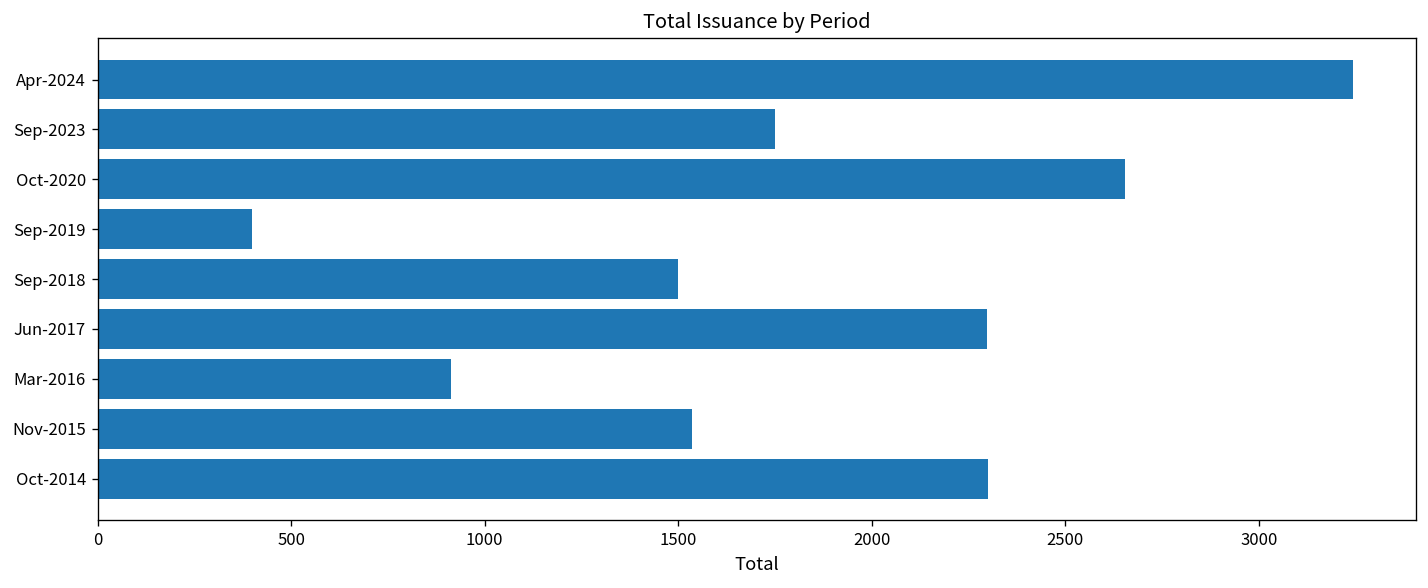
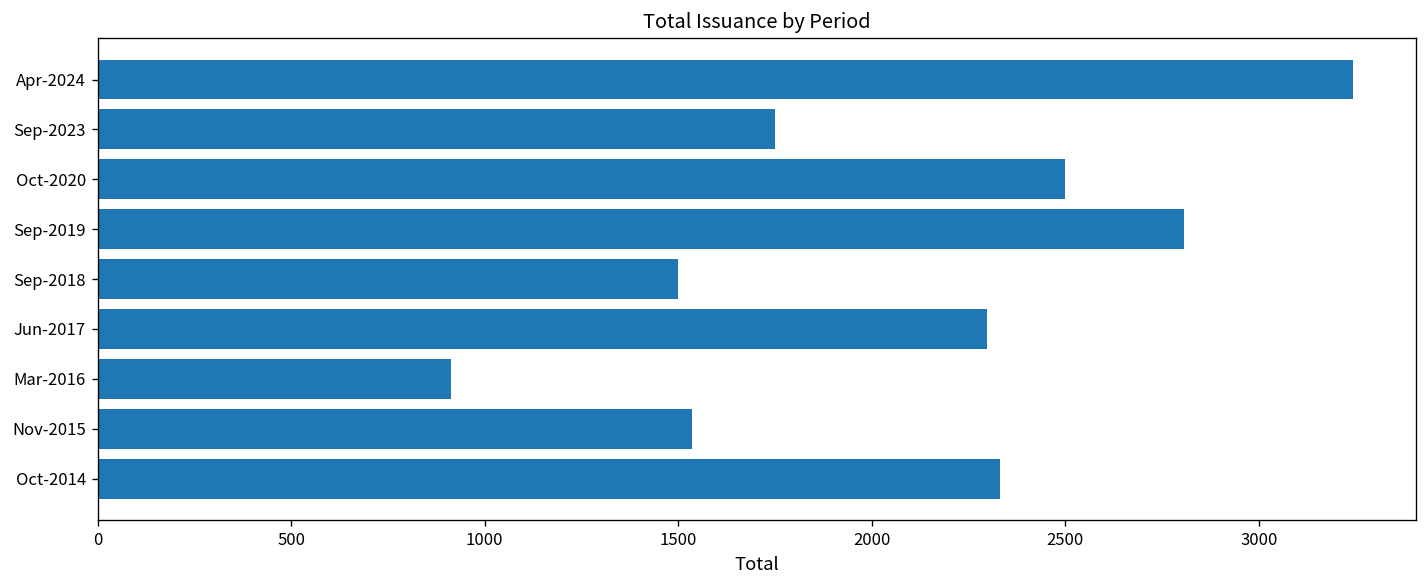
Oct-2020: 2650 -> 2500
Sep-2019: 400 -> 2810
Oct-2014: 2300 -> 2330
